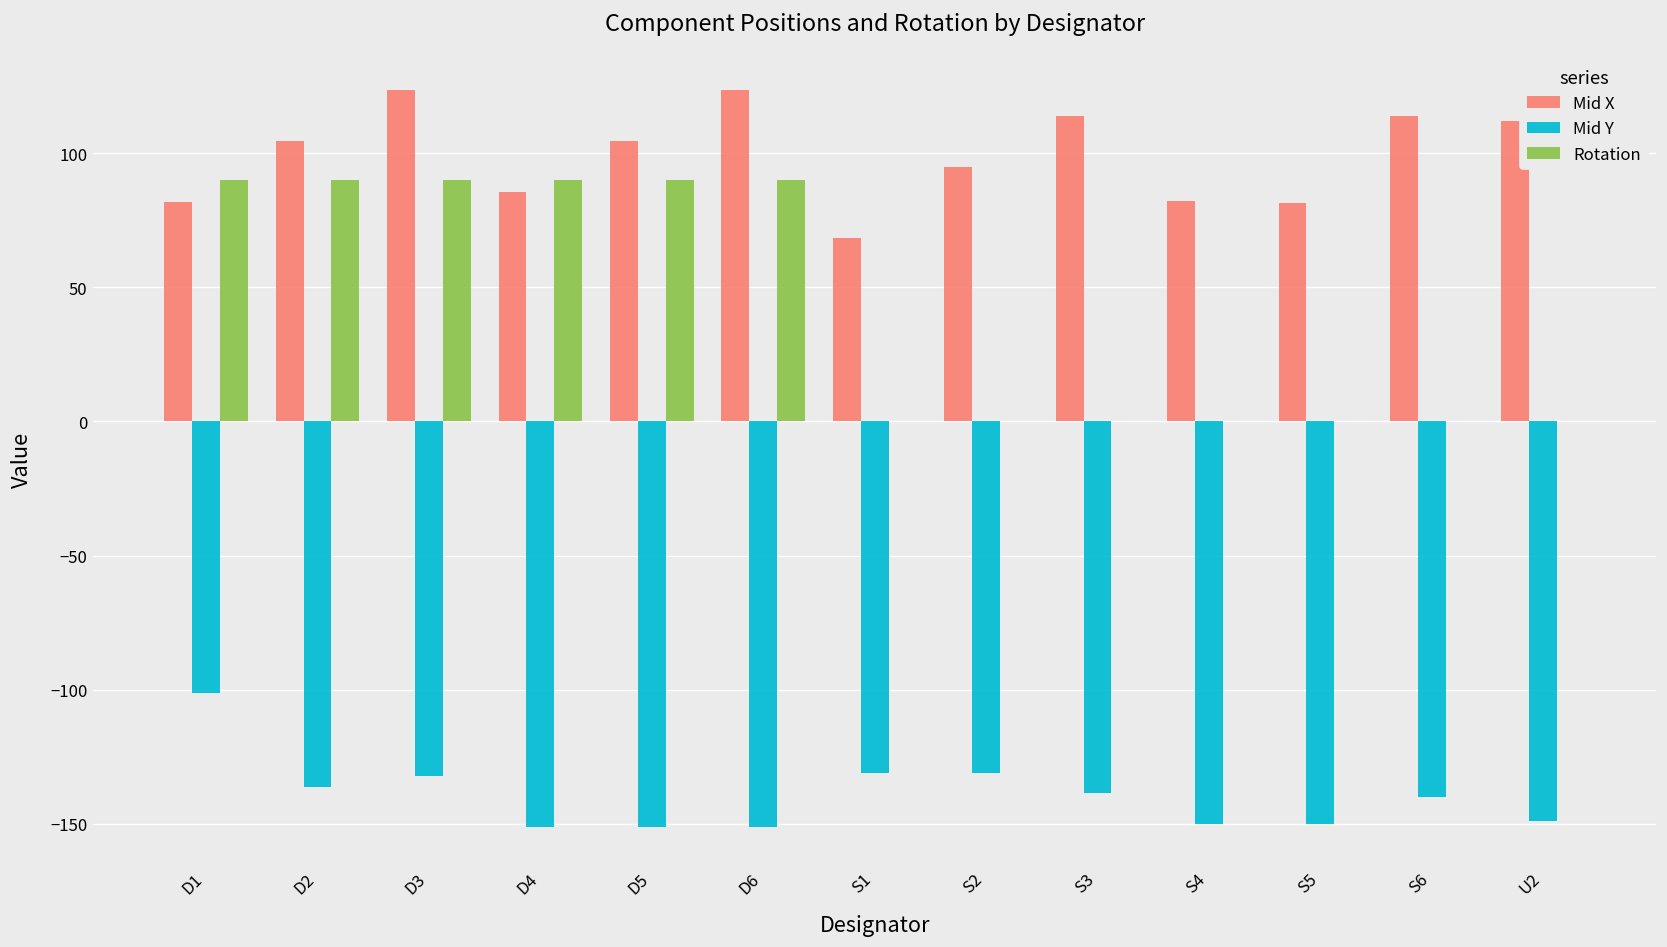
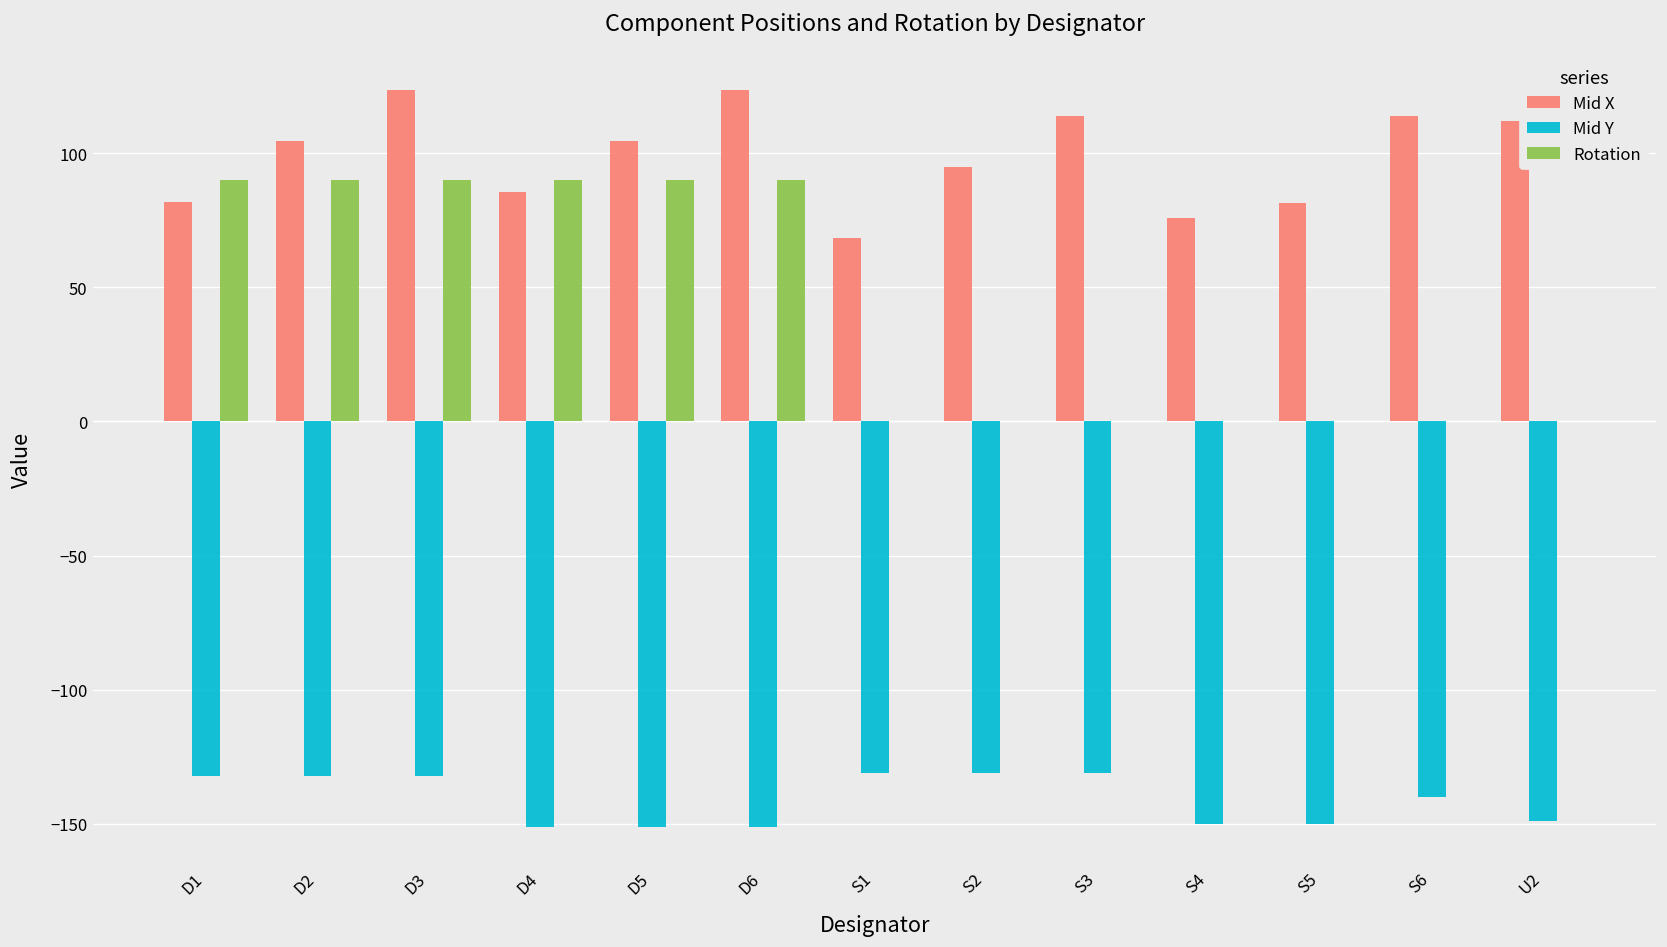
Mid Y, D1: -101 -> -132
Mid Y, D2: -136 -> -132
Mid Y, S3: -138 -> -131
Mid X, S4: 82 -> 76
